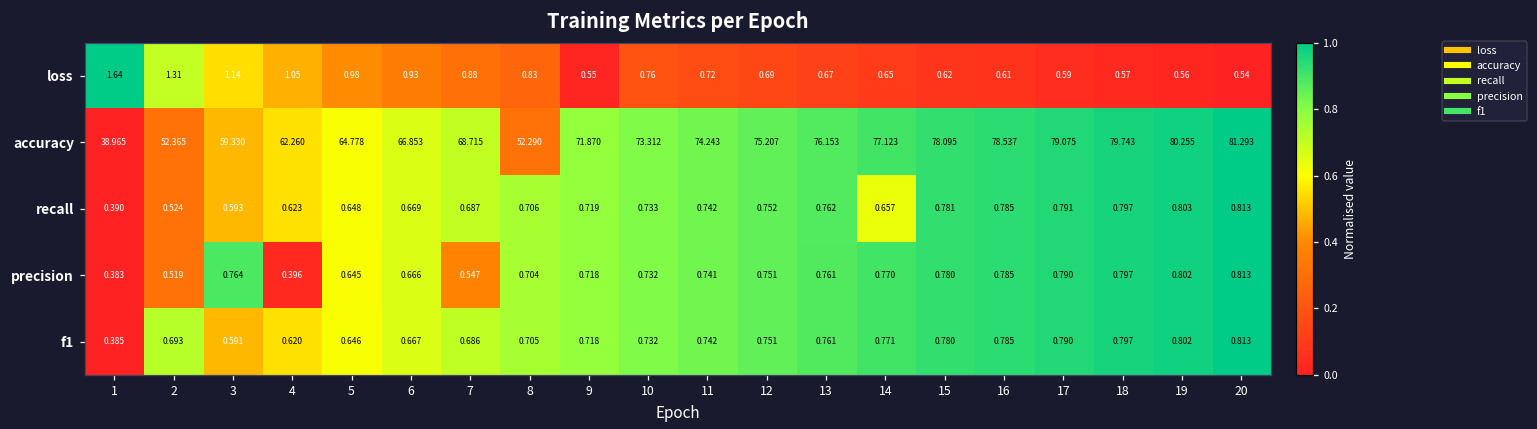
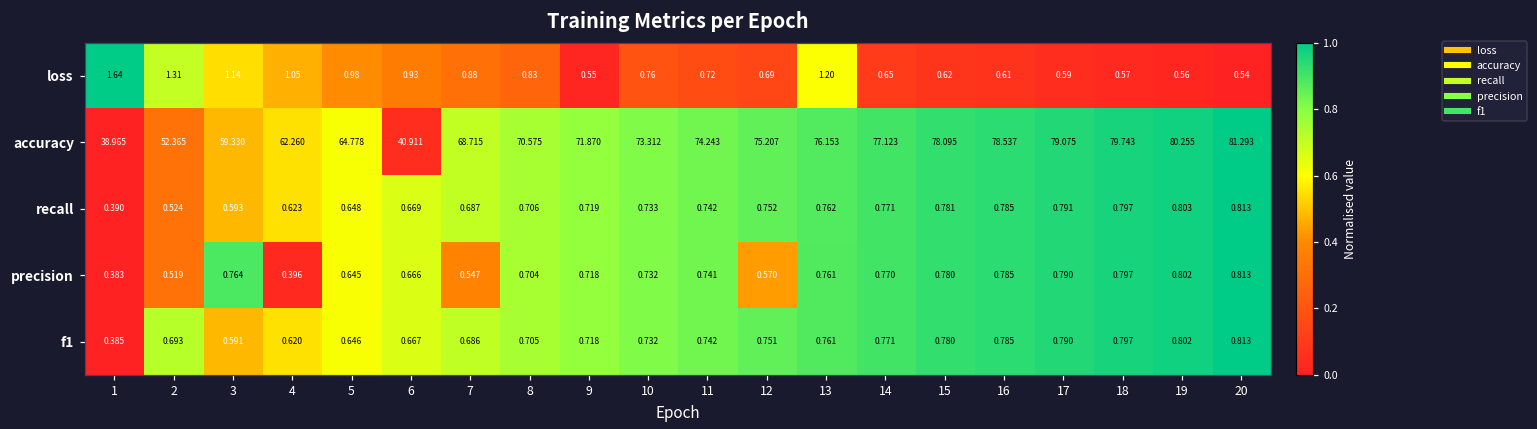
loss, 13: 0.67 -> 1.20
accuracy, 6: 66.853 -> 40.911
accuracy, 8: 52.290 -> 70.575
recall, 14: 0.657 -> 0.771
precision, 12: 0.751 -> 0.570
